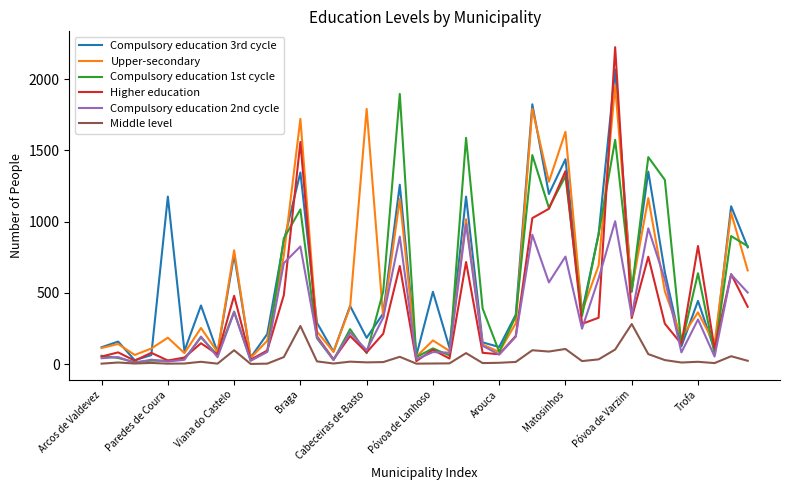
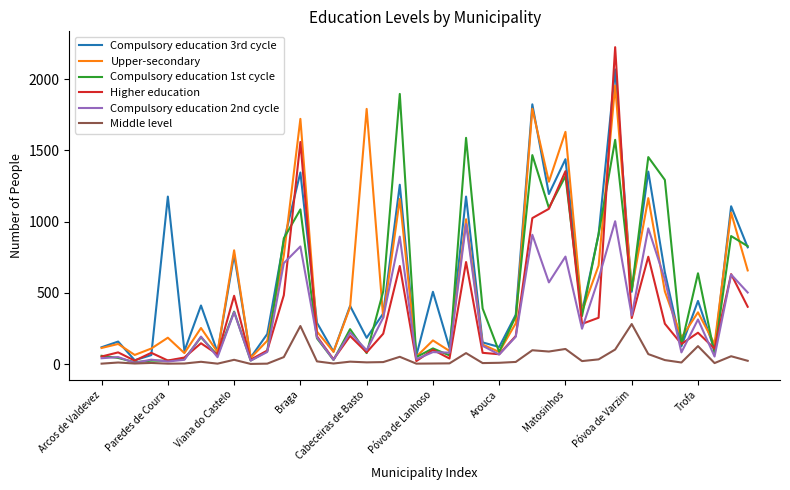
Middle level, Viana do Castelo: 100 -> 30
Higher education, Trofa: 830 -> 220
Middle level, Trofa: 20 -> 130
